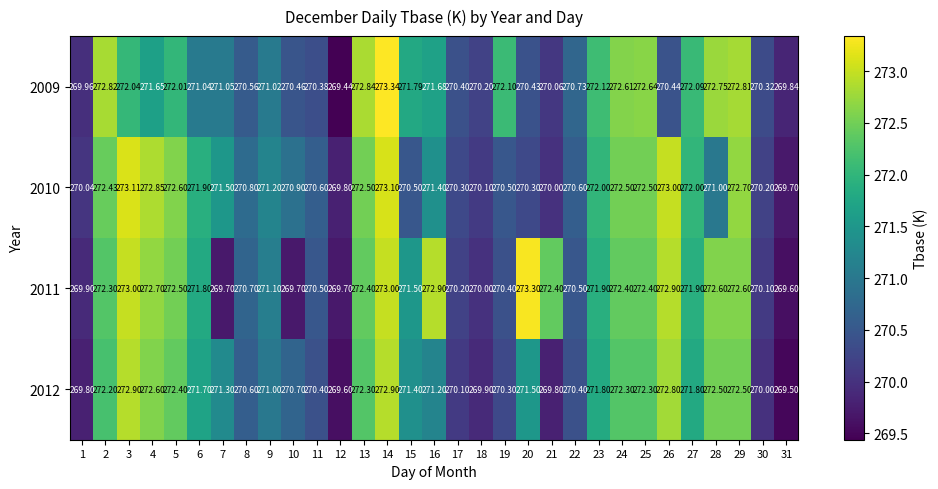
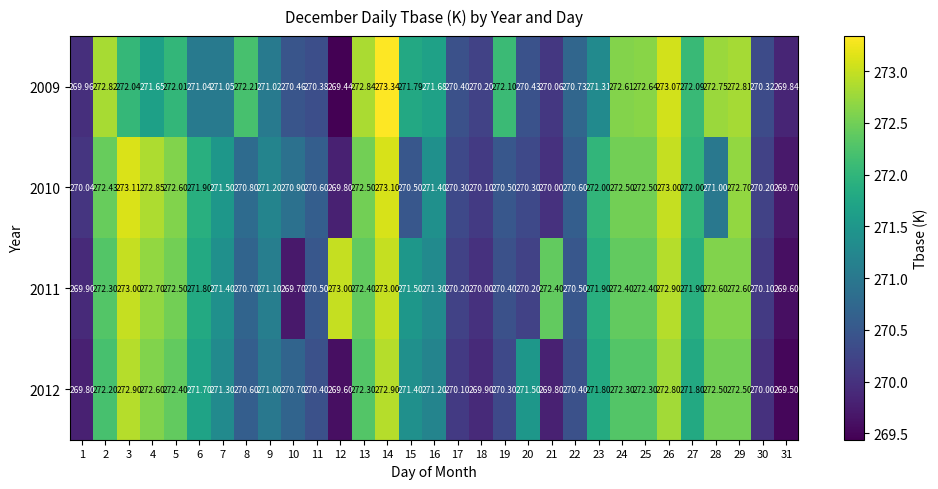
2009, 8: 270.56 -> 272.21
2009, 23: 272.12 -> 271.31
2009, 26: 270.44 -> 273.07
2011, 7: 269.70 -> 271.40
2011, 12: 269.70 -> 273.00
2011, 16: 272.90 -> 271.30
2011, 20: 273.30 -> 270.20
